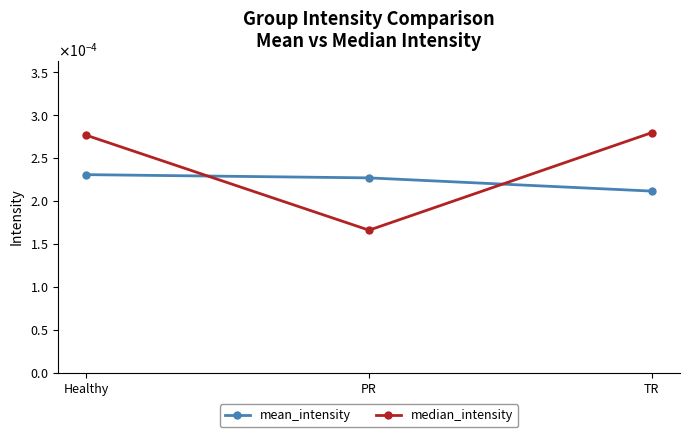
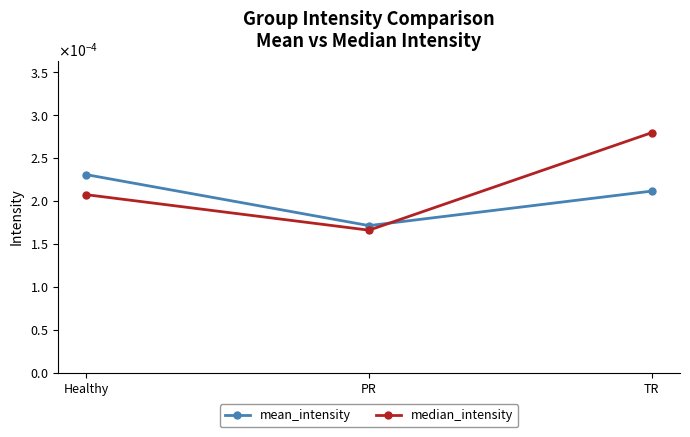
median_intensity, Healthy: 0.00028 -> 0.00021
mean_intensity, PR: 0.00023 -> 0.00017
